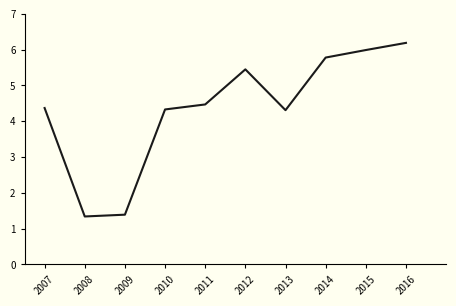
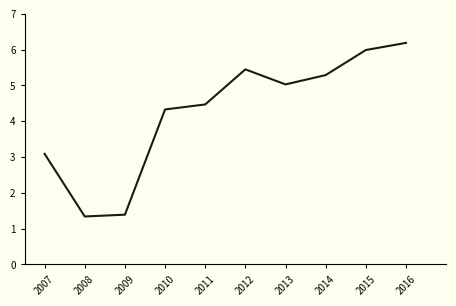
2007: 4.4 -> 3.1
2013: 4.3 -> 5.0
2014: 5.8 -> 5.3
